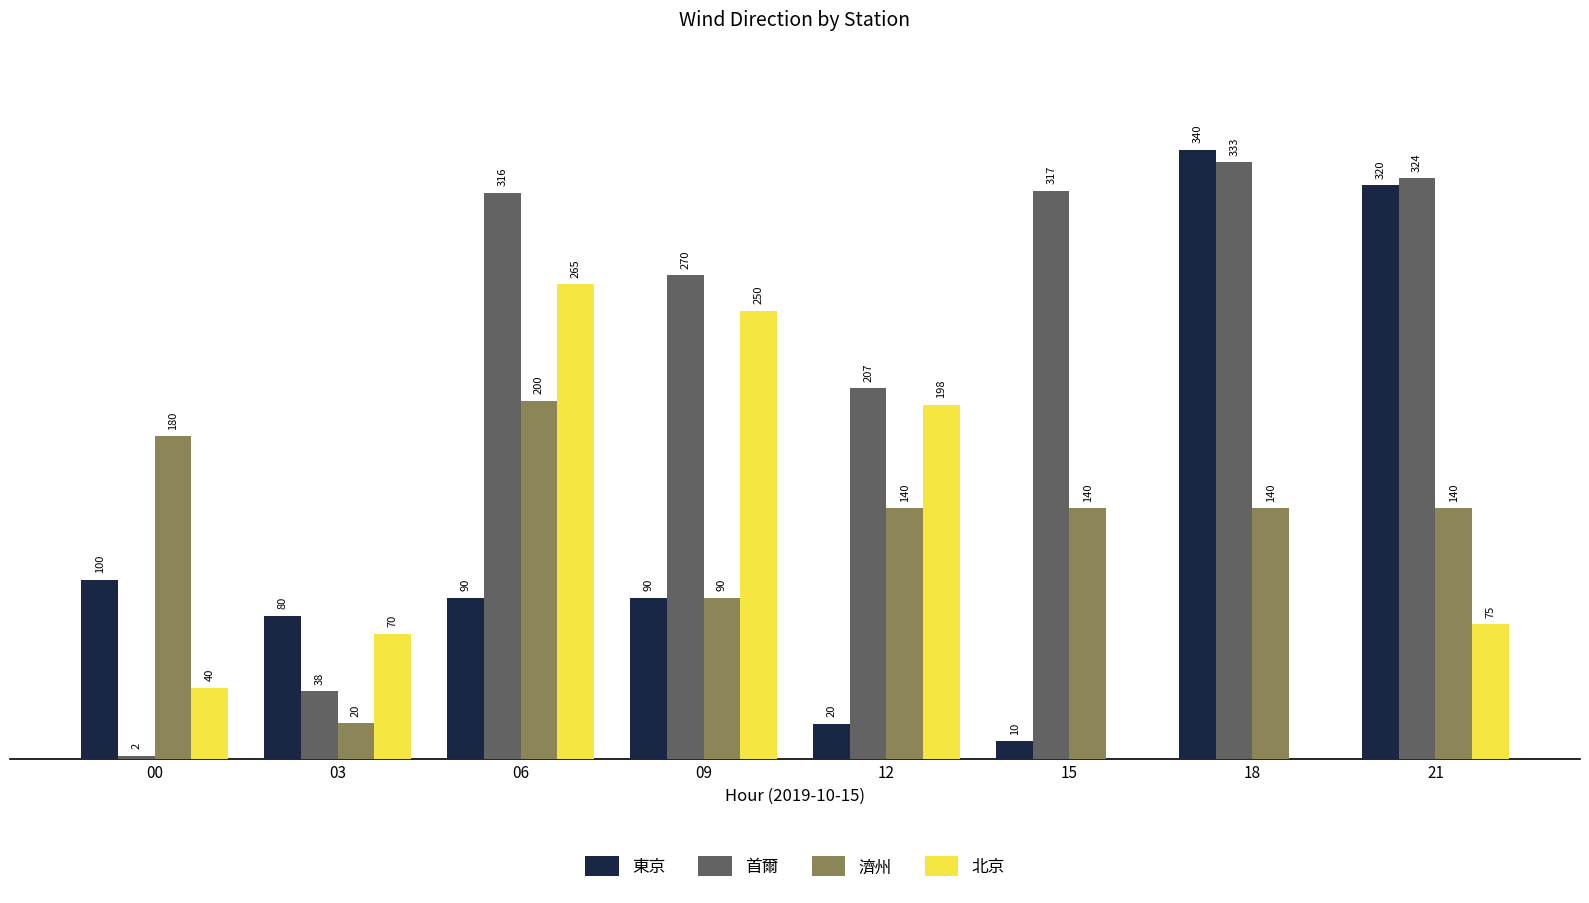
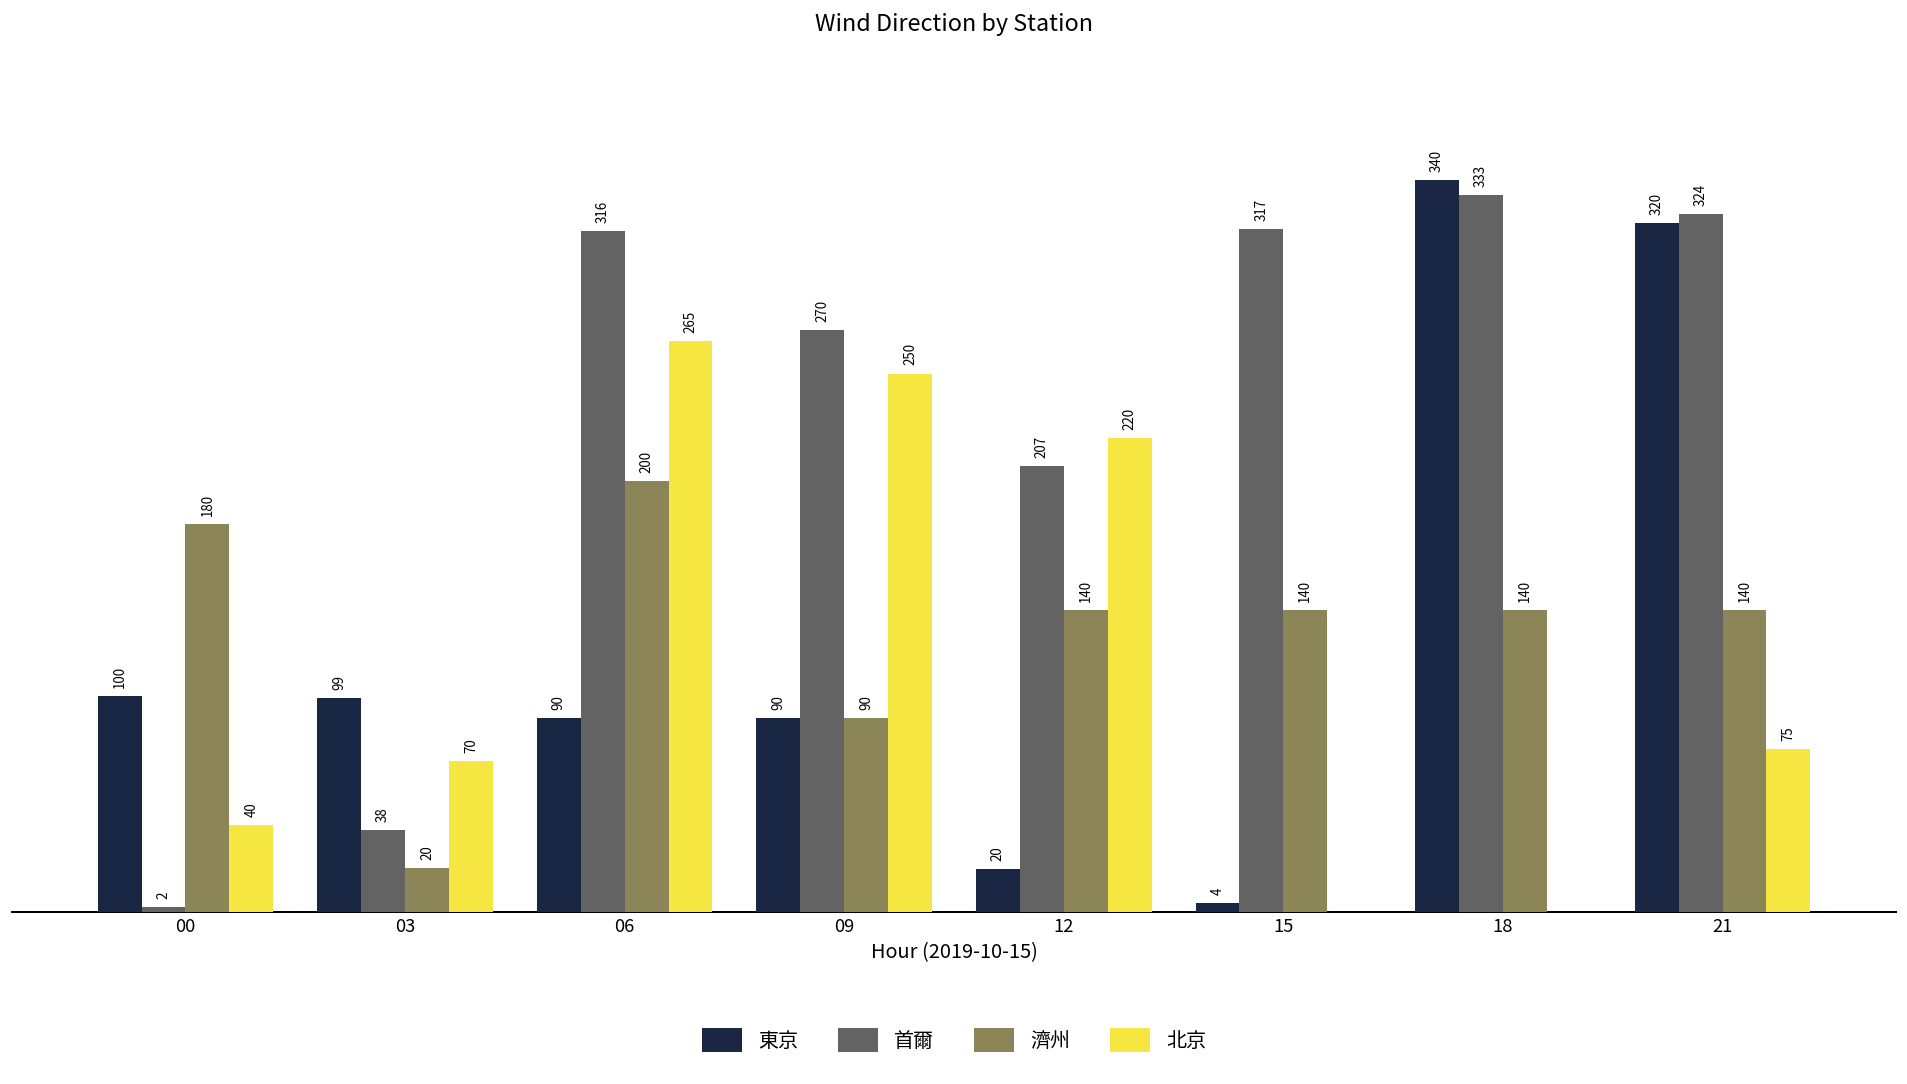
東京, 03: 80 -> 99
北京, 12: 198 -> 220
東京, 15: 10 -> 4
